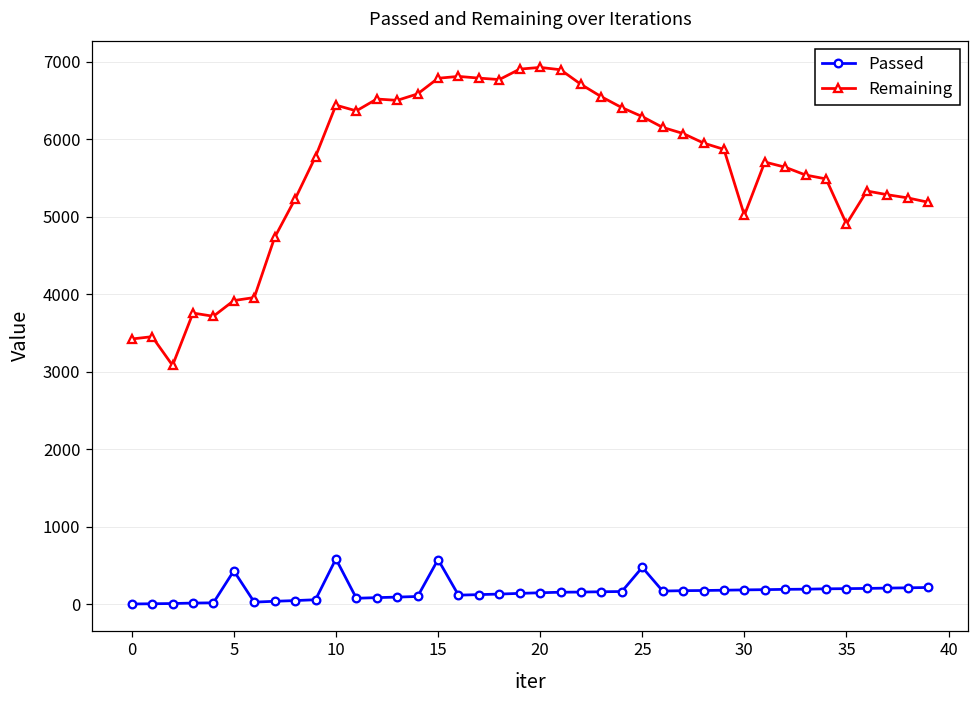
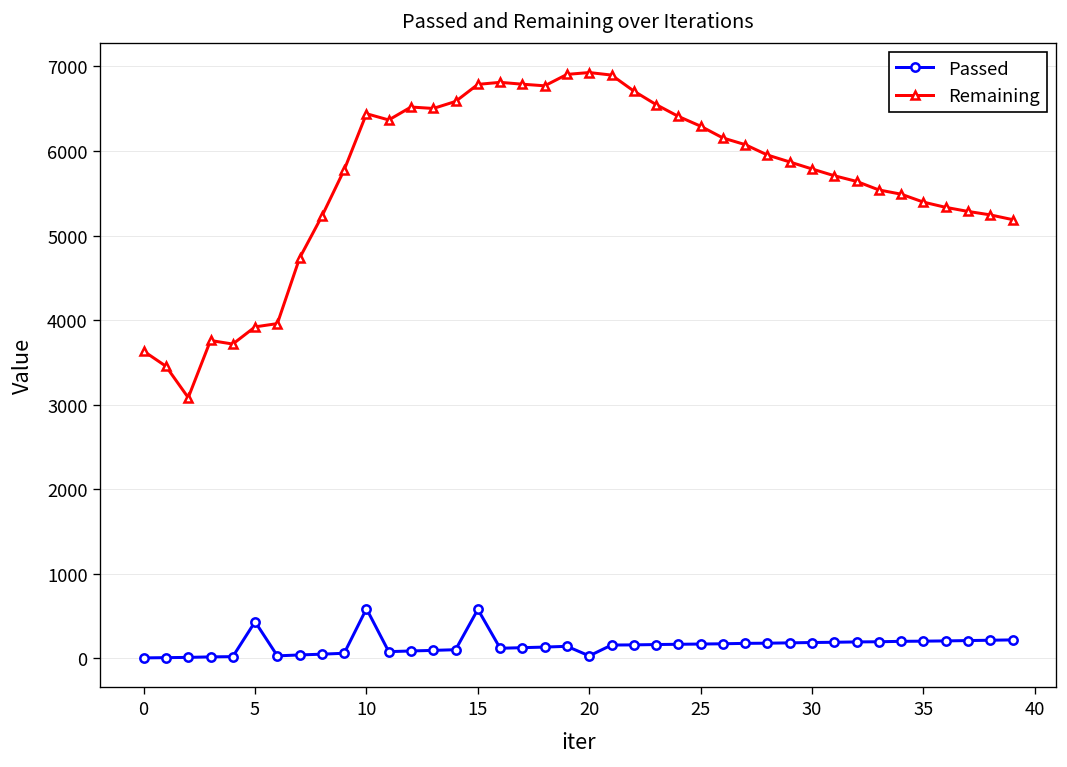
Remaining, 0: 3400 -> 3600
Passed, 20: 100 -> 0
Passed, 25: 500 -> 200
Remaining, 30: 5000 -> 5800
Remaining, 35: 4900 -> 5400
